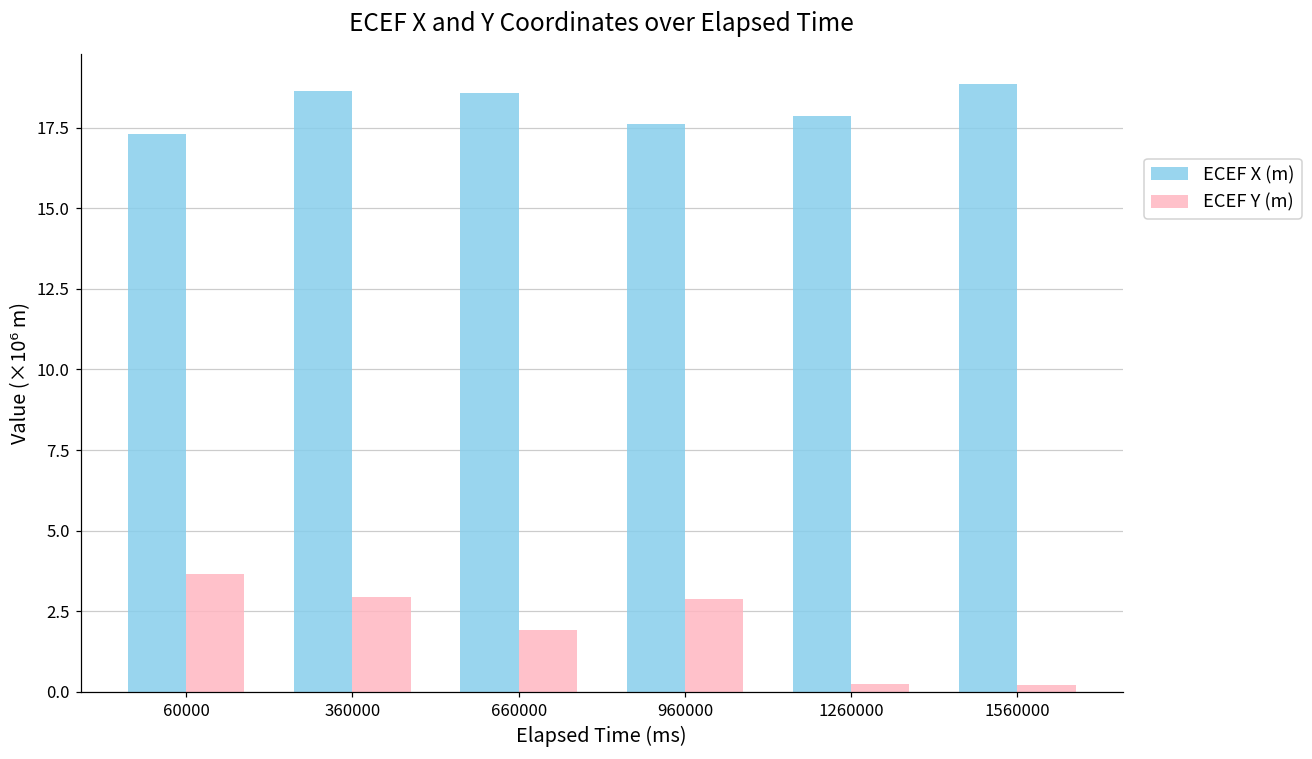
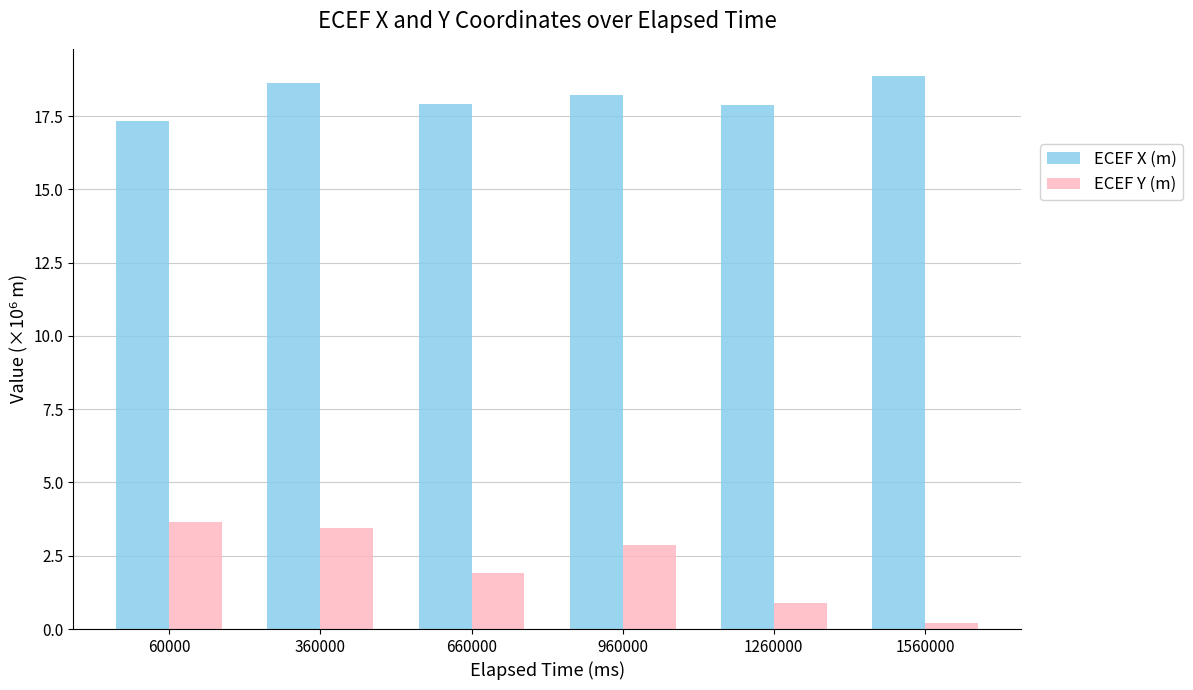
ECEF Y (m), 360000: 2.9 -> 3.5
ECEF X (m), 660000: 18.6 -> 17.9
ECEF X (m), 960000: 17.6 -> 18.2
ECEF Y (m), 1260000: 0.3 -> 0.9
